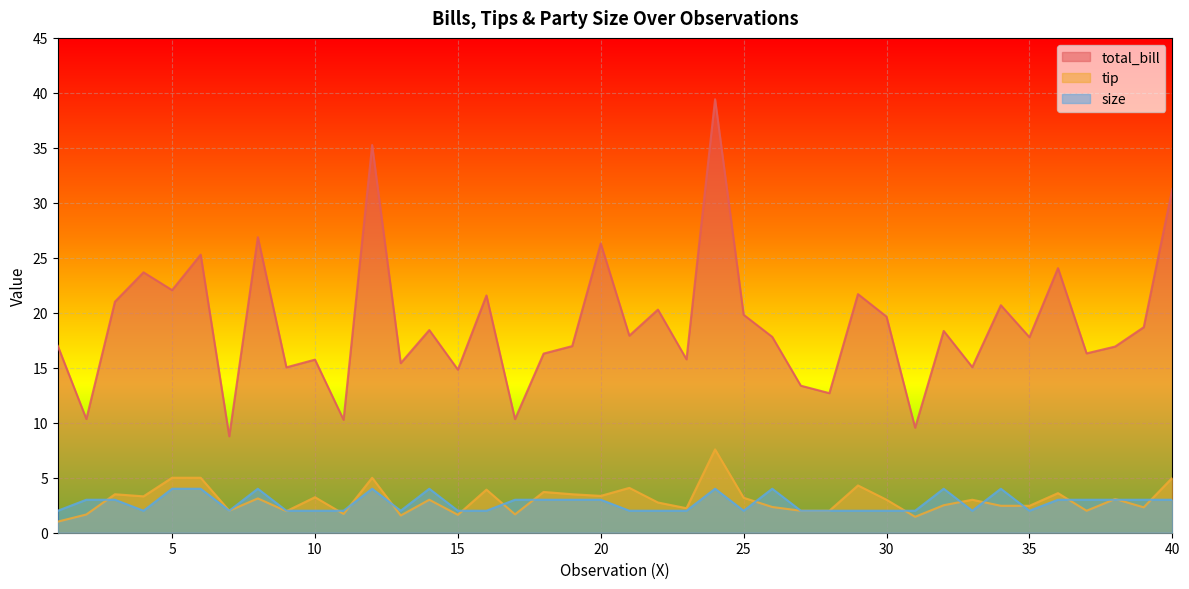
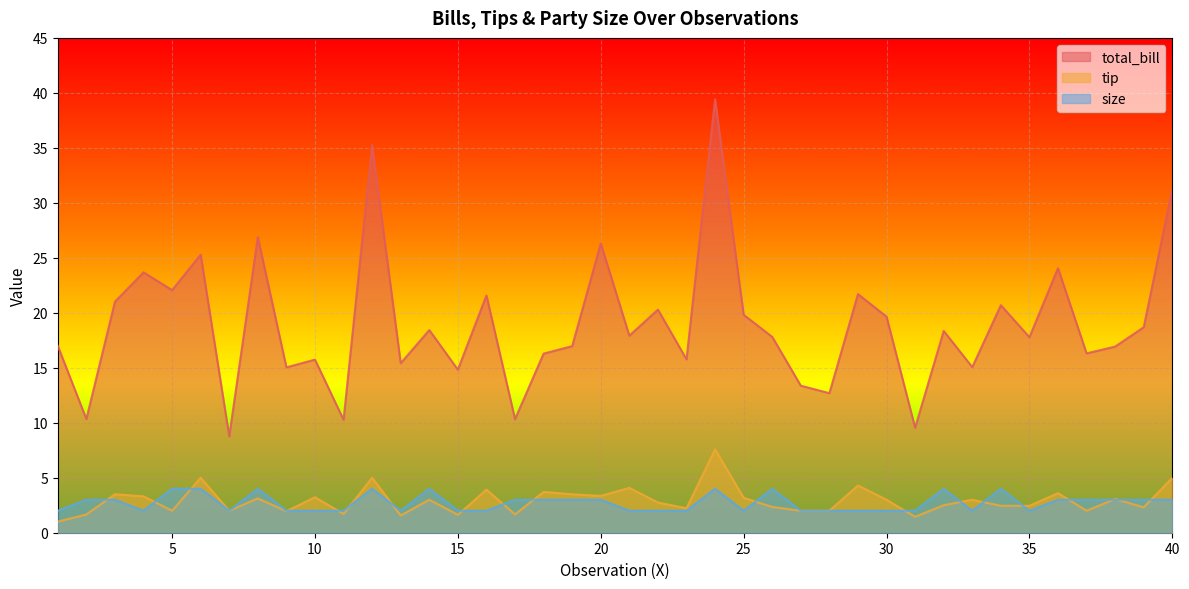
tip, 5: 5 -> 2
